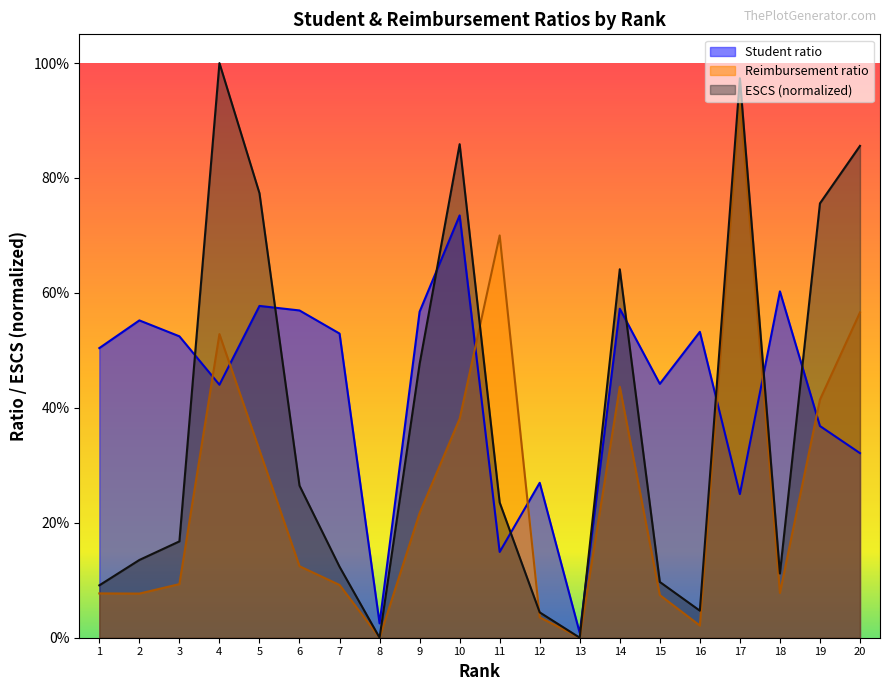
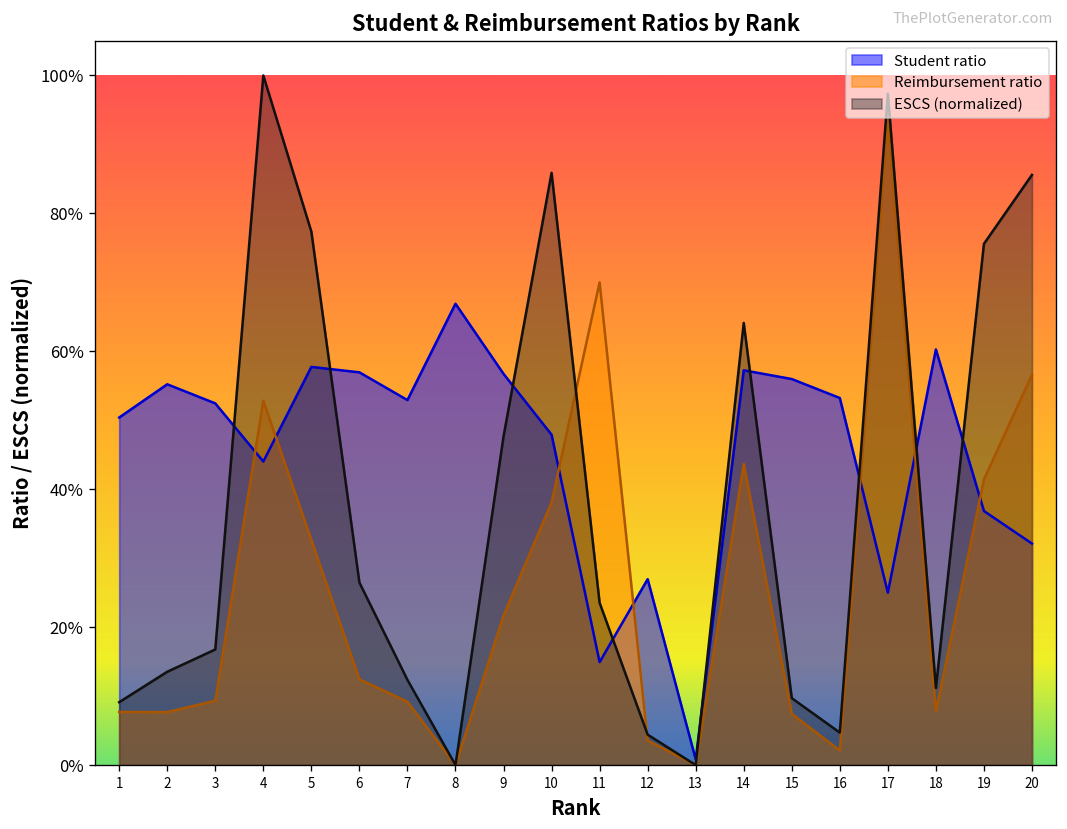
Student ratio, 8: 3% -> 67%
Student ratio, 10: 73% -> 48%
Student ratio, 15: 44% -> 56%
